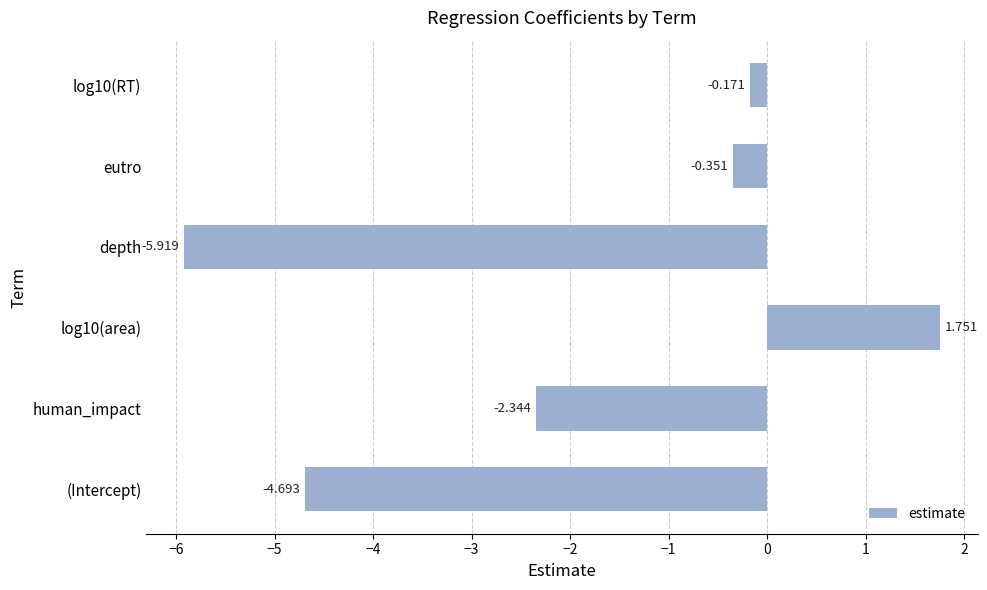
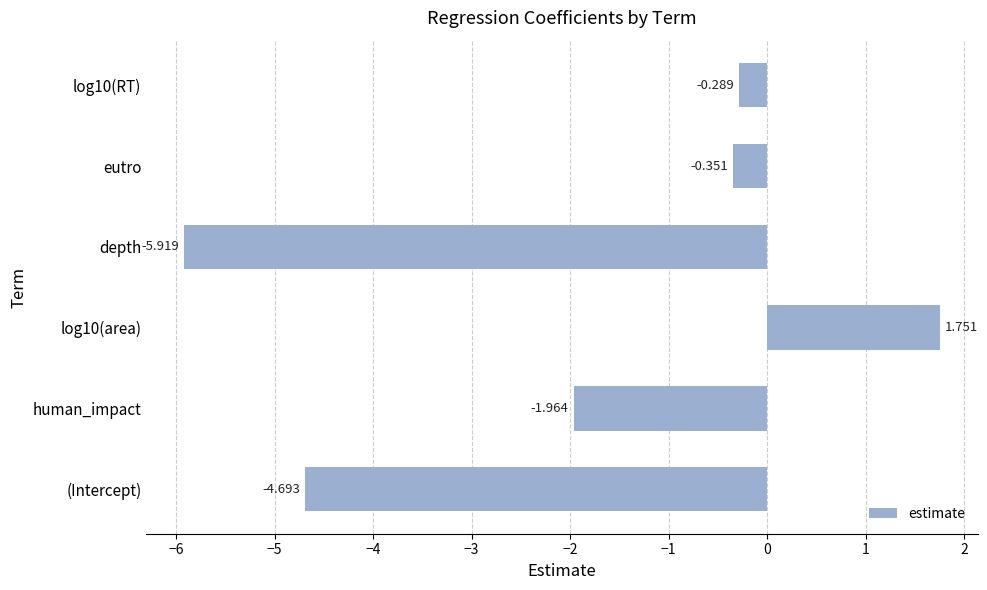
log10(RT): -0.171 -> -0.289
human_impact: -2.344 -> -1.964
